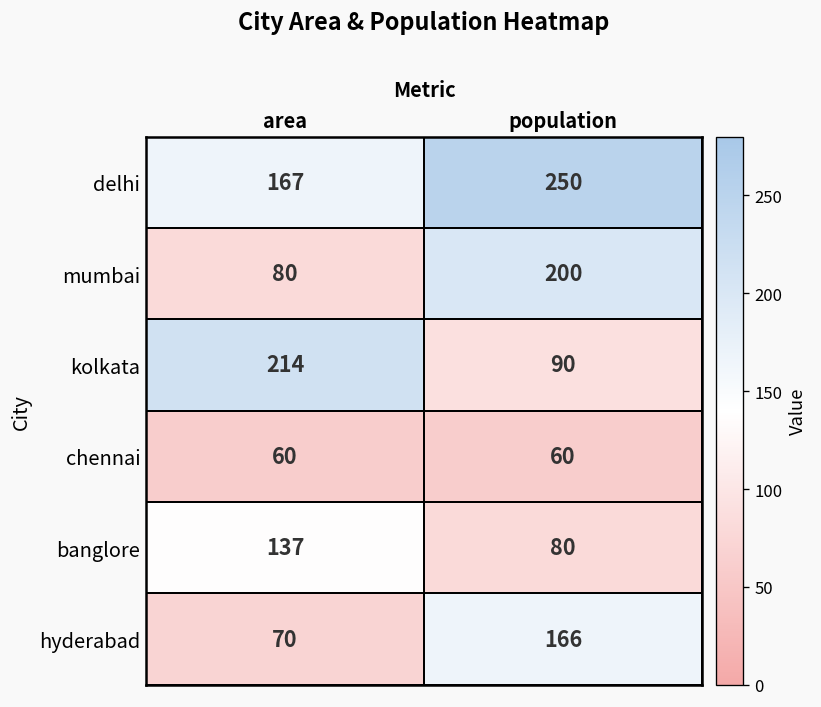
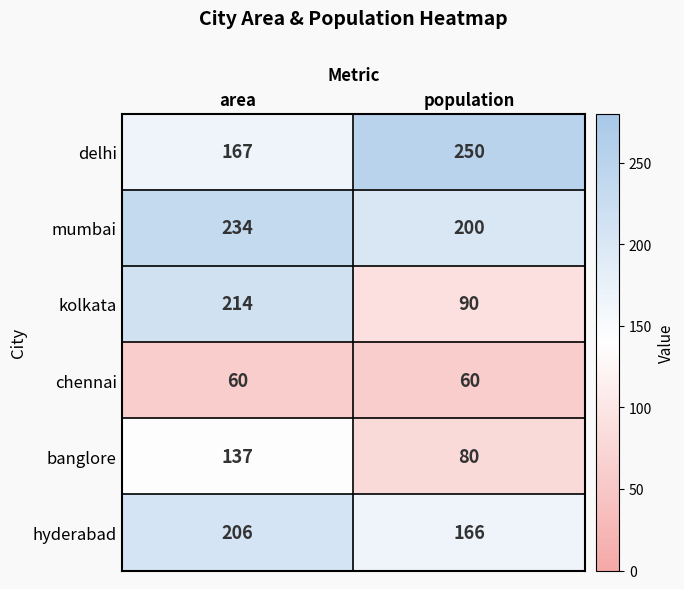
mumbai, area: 80 -> 234
hyderabad, area: 70 -> 206
